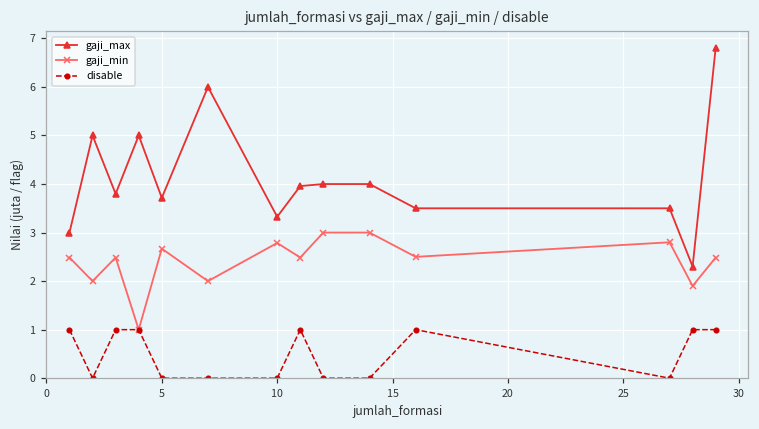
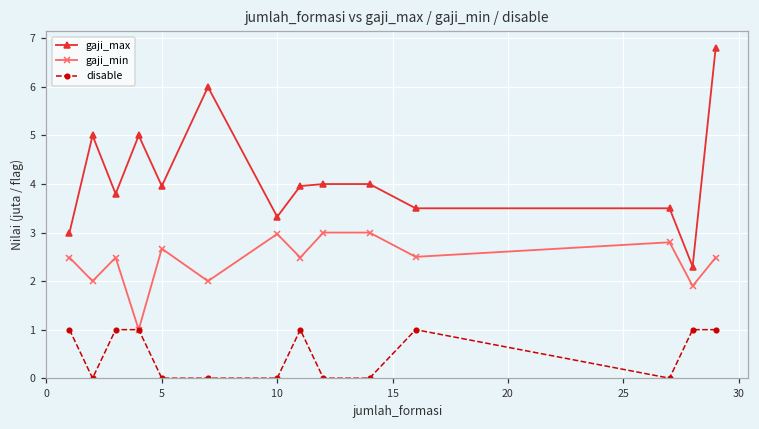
gaji_max, 5: 3.7 -> 4.0
gaji_min, 10: 2.8 -> 3.0
